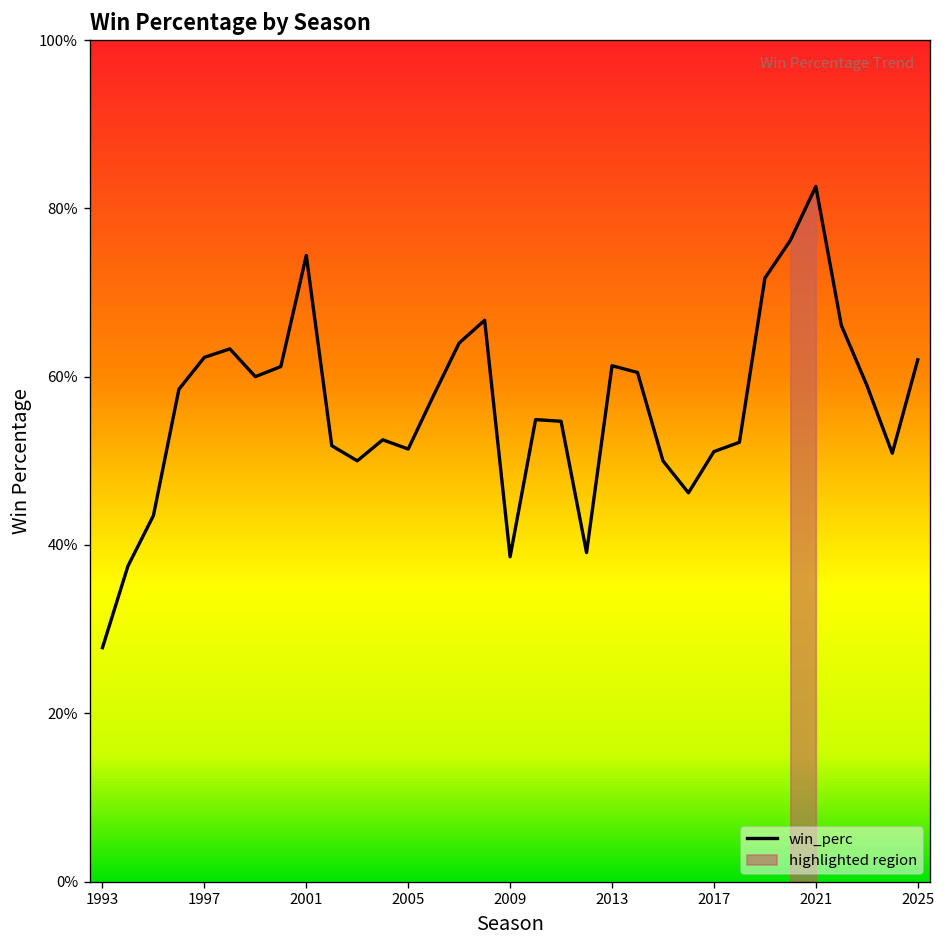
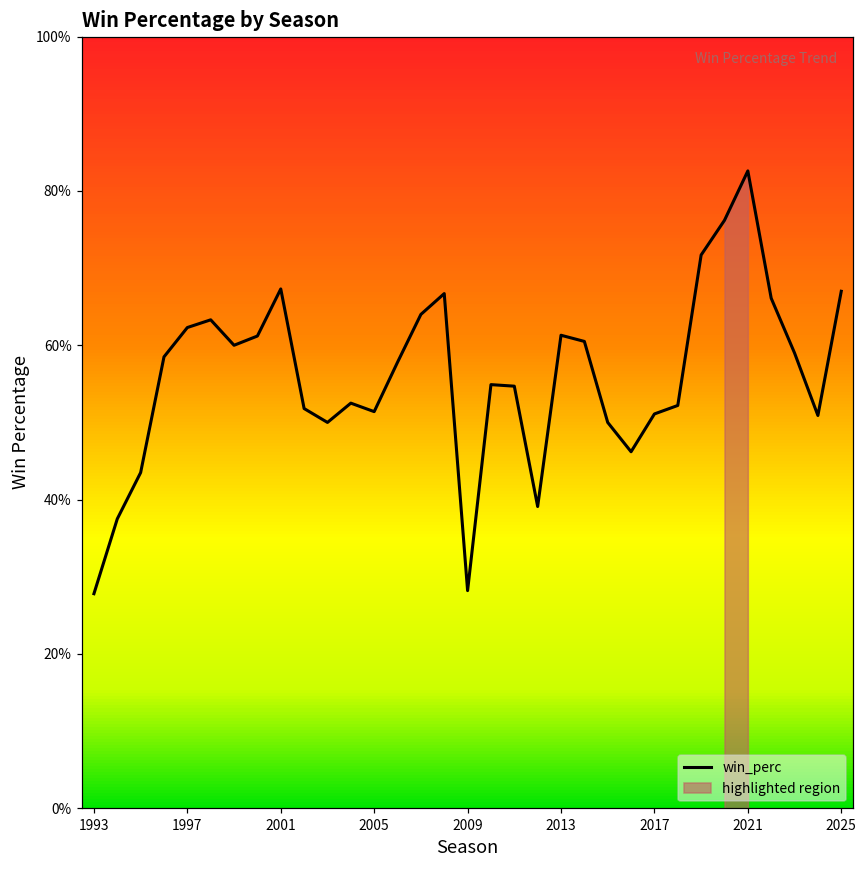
win_perc, 2001: 74% -> 67%
win_perc, 2009: 39% -> 28%
win_perc, 2025: 62% -> 67%
